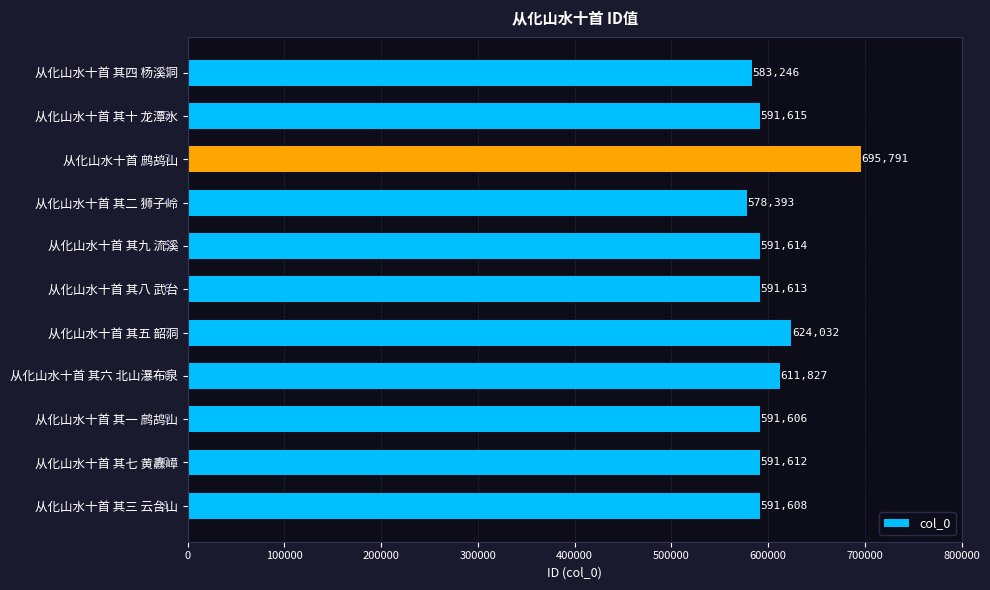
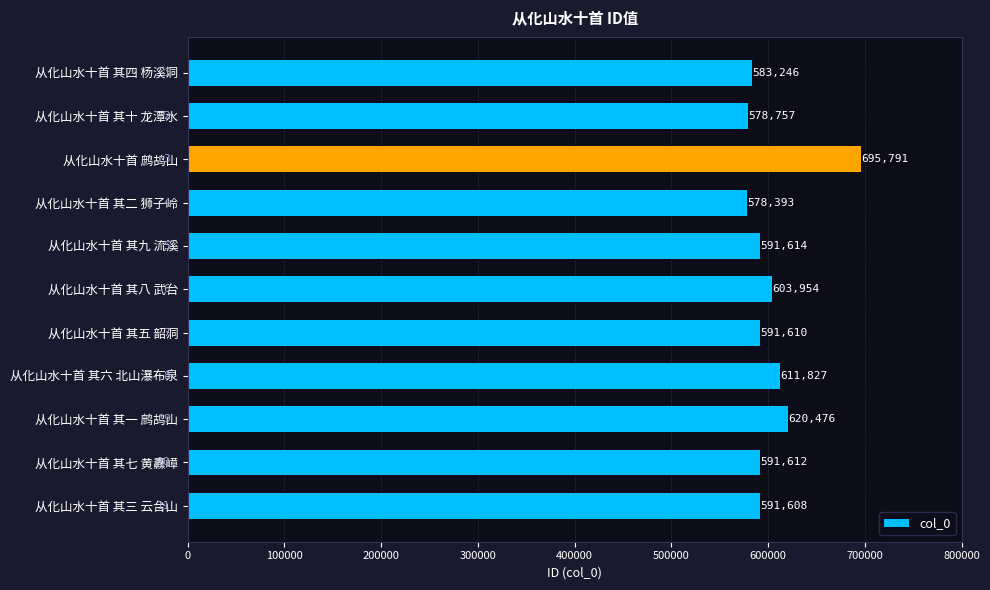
从化山水十首 其十 龙潭水: 591,615 -> 578,757
从化山水十首 其八 武台: 591,613 -> 603,954
从化山水十首 其五 韶洞: 624,032 -> 591,610
从化山水十首 其一 鹧鸪山: 591,606 -> 620,476
